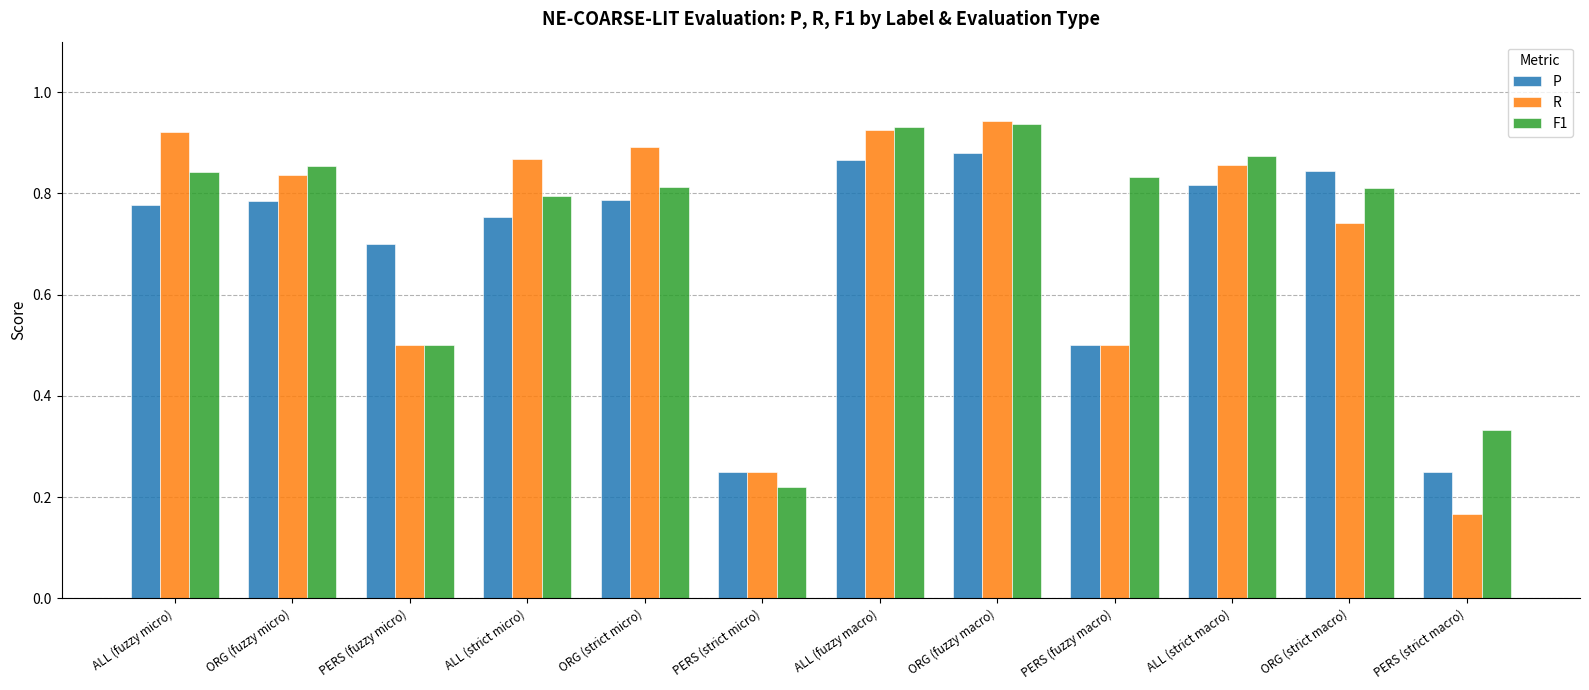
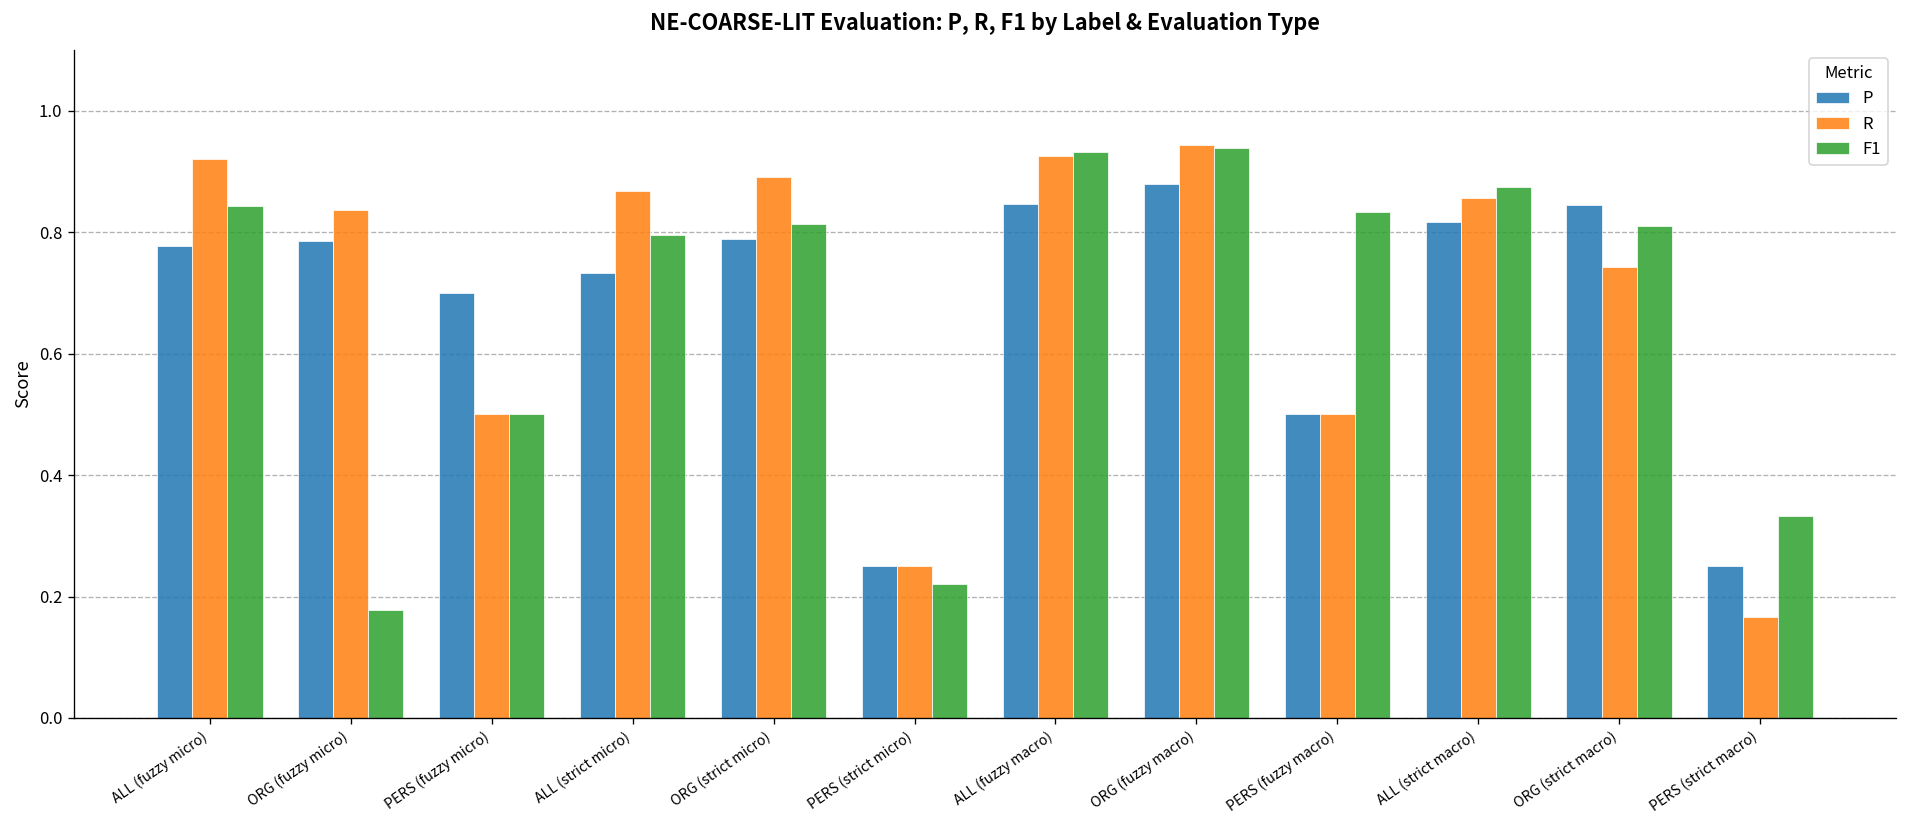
F1, ORG (fuzzy micro): 0.86 -> 0.18
P, ALL (strict micro): 0.75 -> 0.73
P, ALL (fuzzy macro): 0.87 -> 0.85
